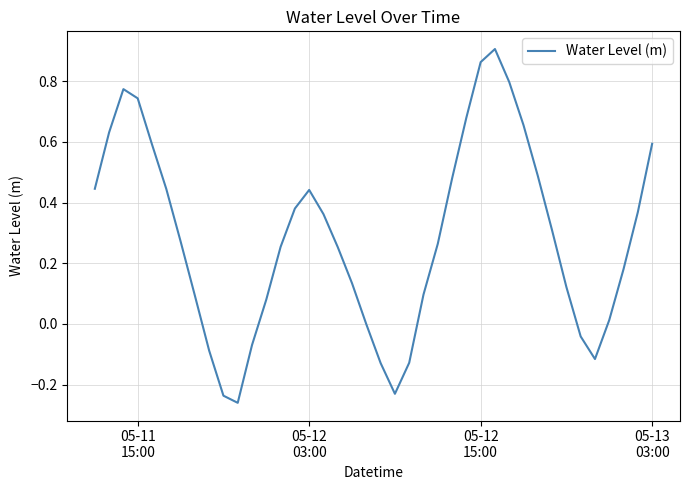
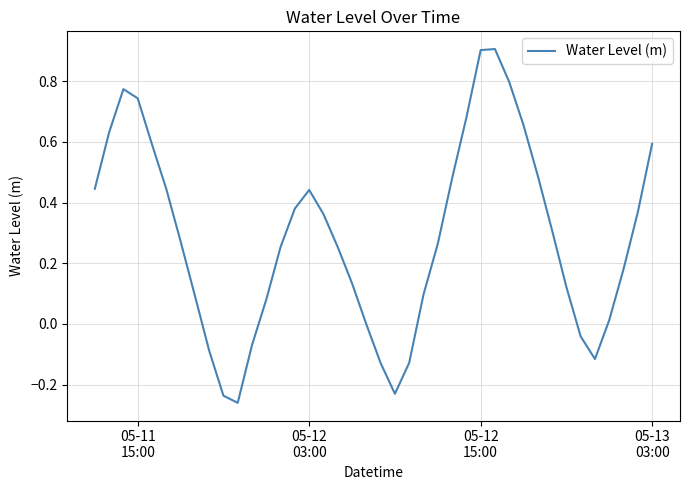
05-12 15:00: 0.86 -> 0.90
